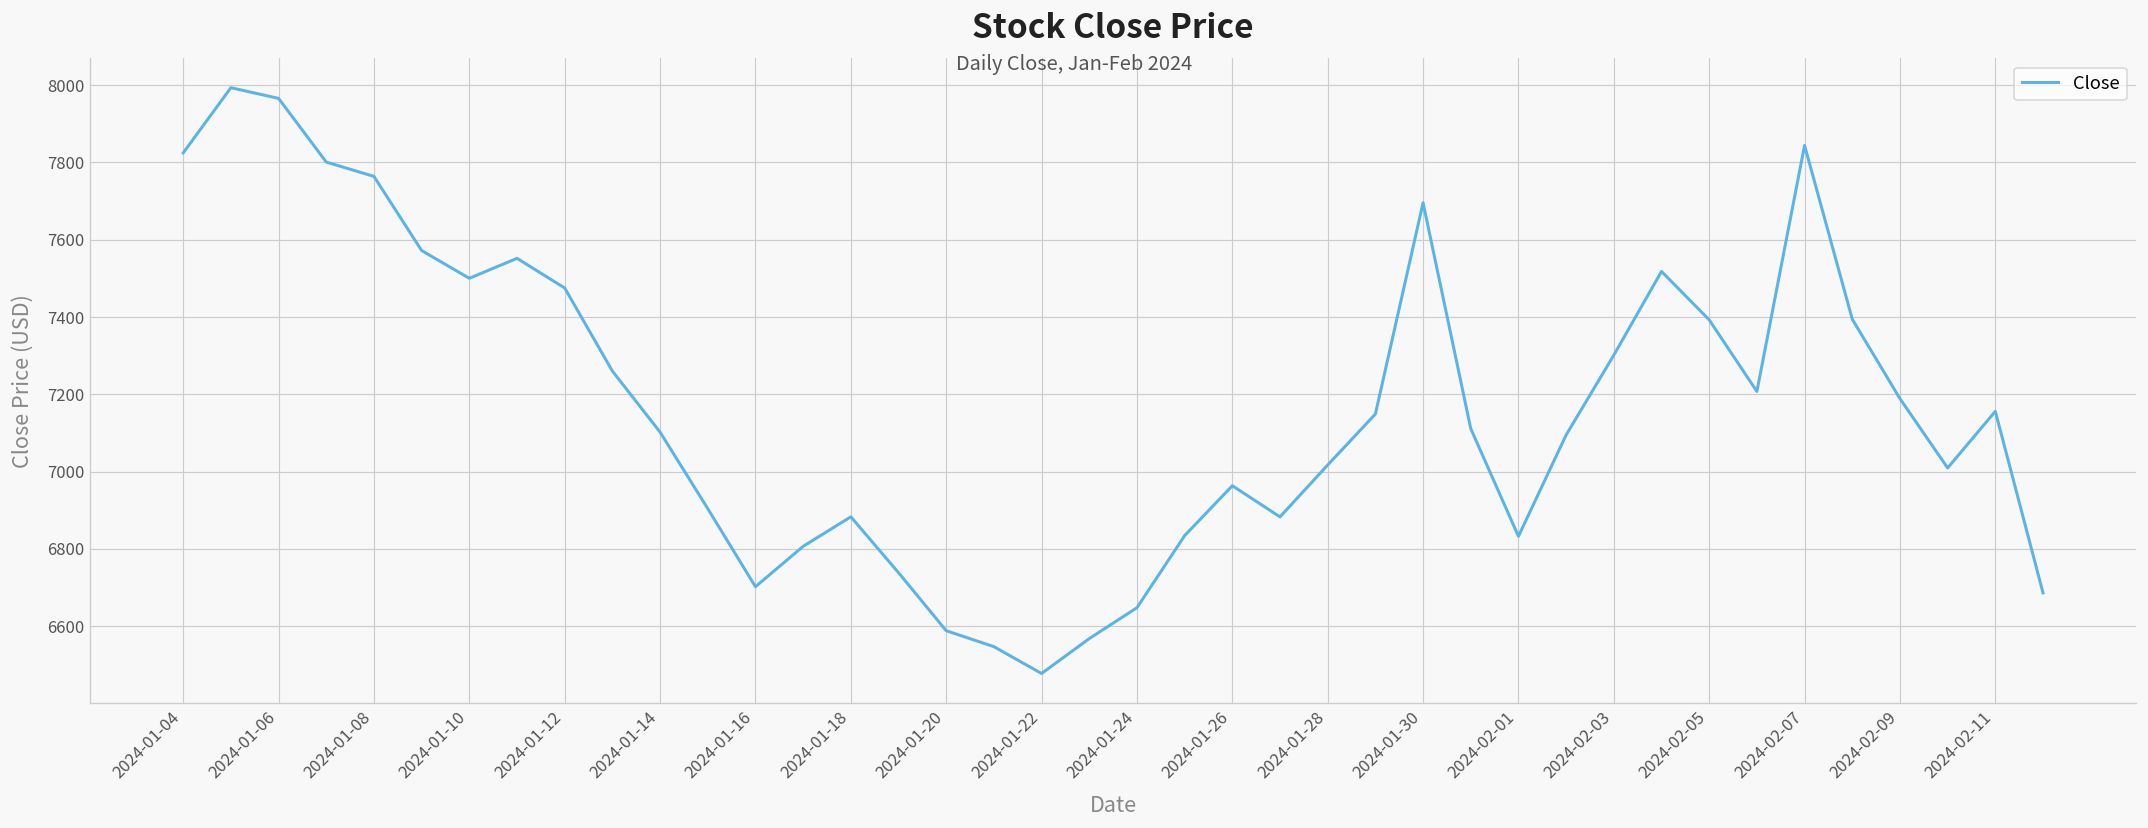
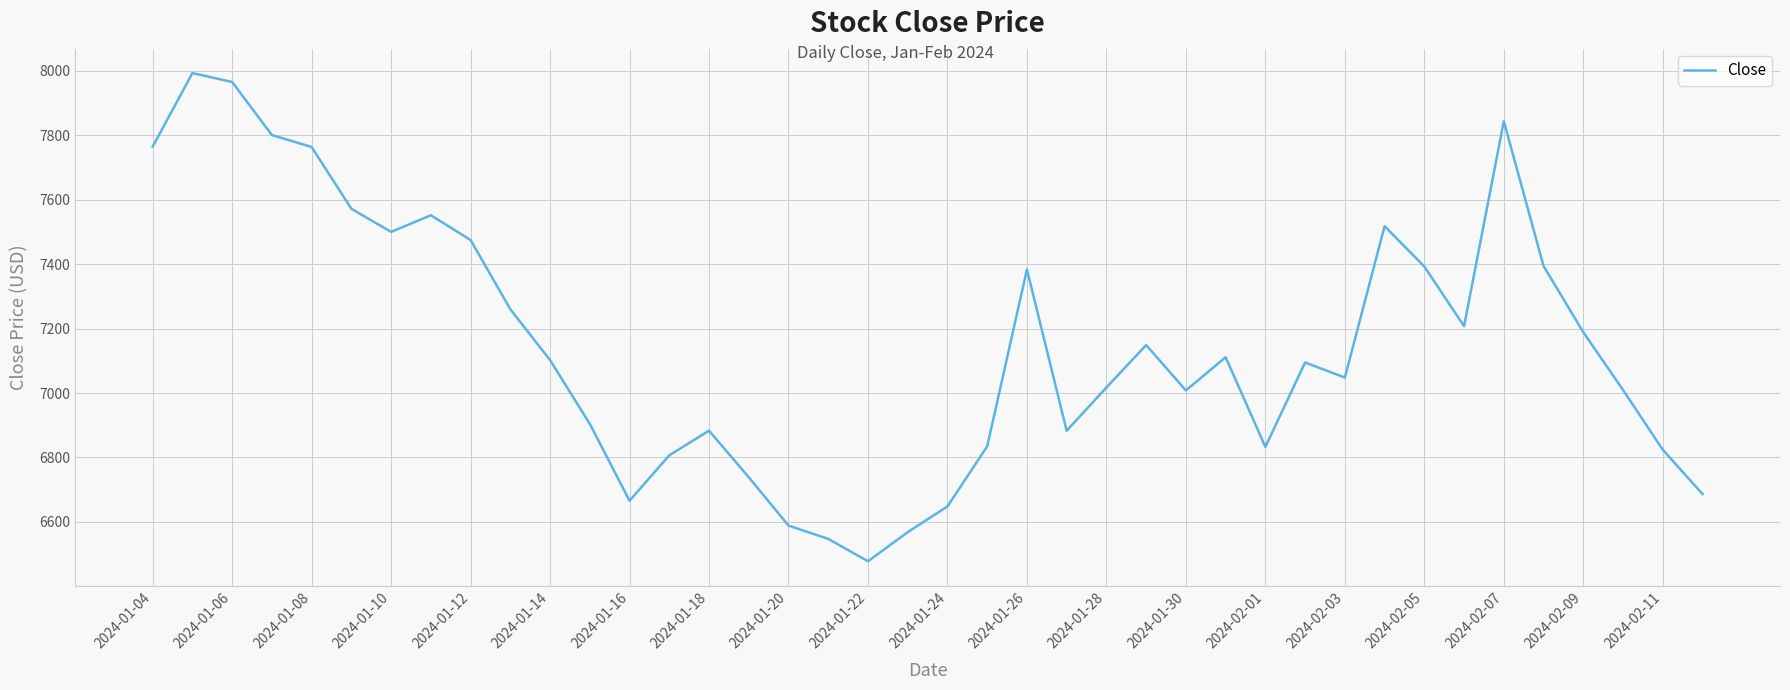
2024-01-04: 7820 -> 7770
2024-01-16: 6700 -> 6670
2024-01-26: 6960 -> 7380
2024-01-30: 7700 -> 7010
2024-02-03: 7300 -> 7050
2024-02-11: 7160 -> 6820
